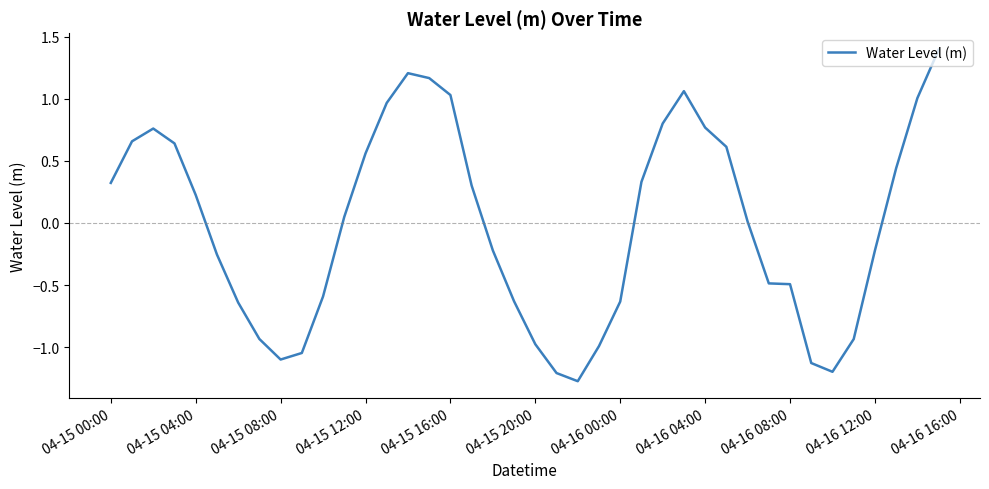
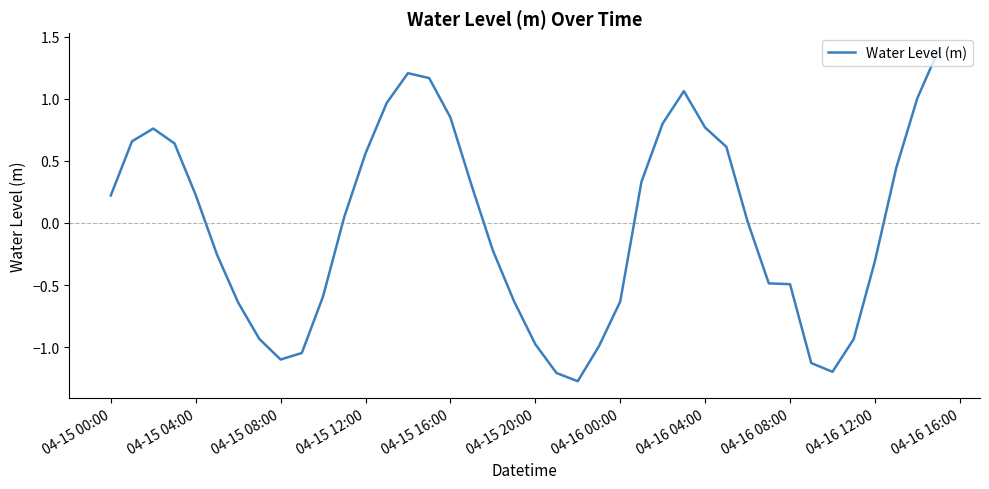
04-15 00:00: 0.32 -> 0.22
04-15 16:00: 1.03 -> 0.85
04-16 12:00: -0.22 -> -0.31
